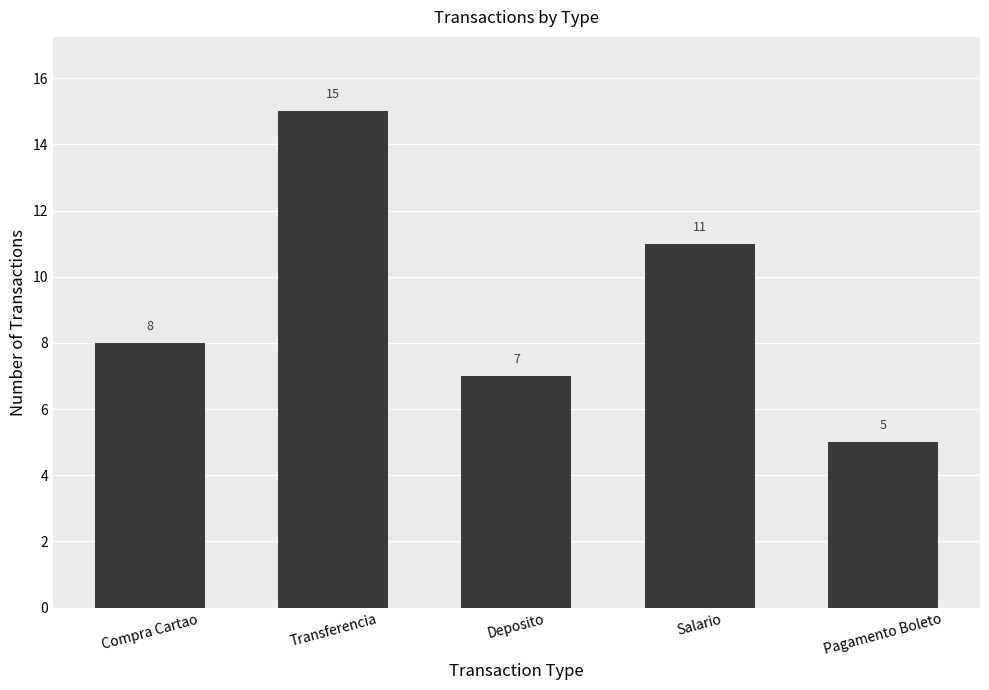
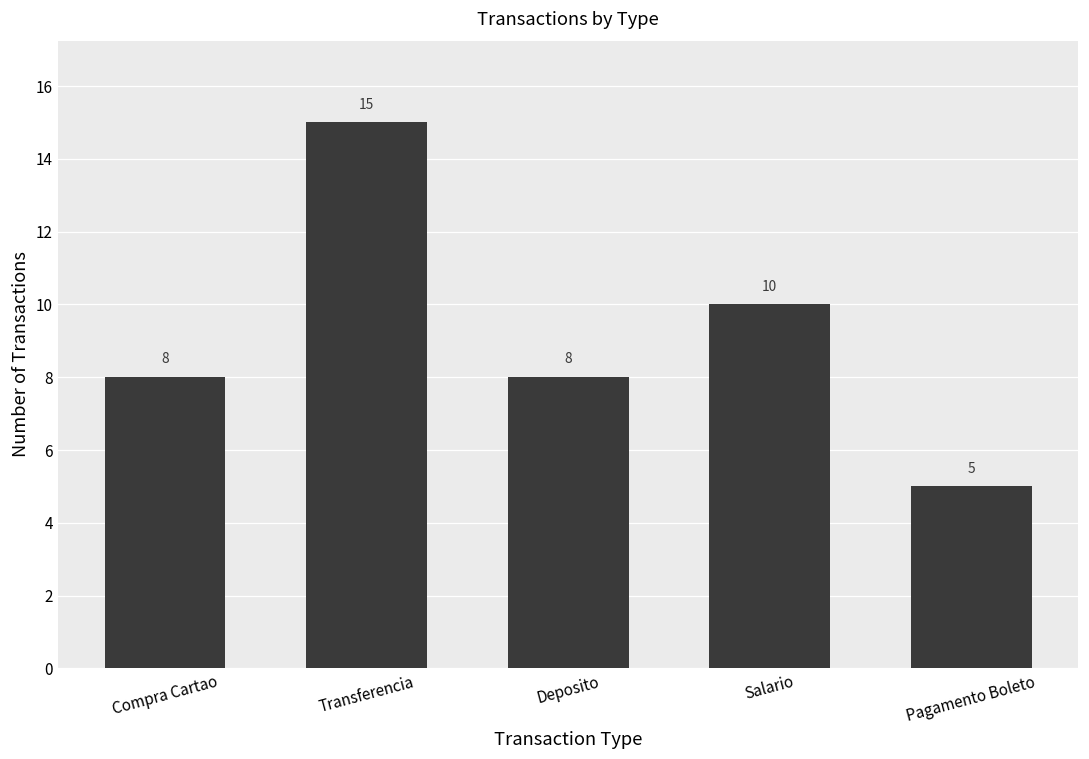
Deposito: 7 -> 8
Salario: 11 -> 10
